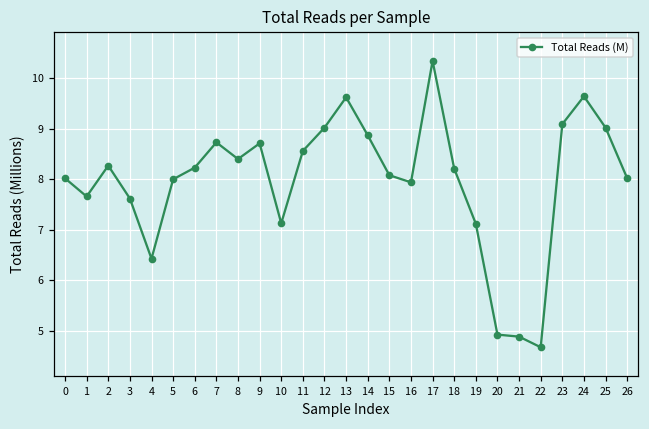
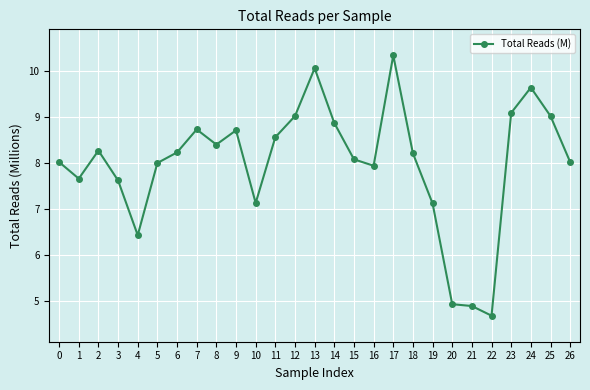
13: 9.6 -> 10.1
